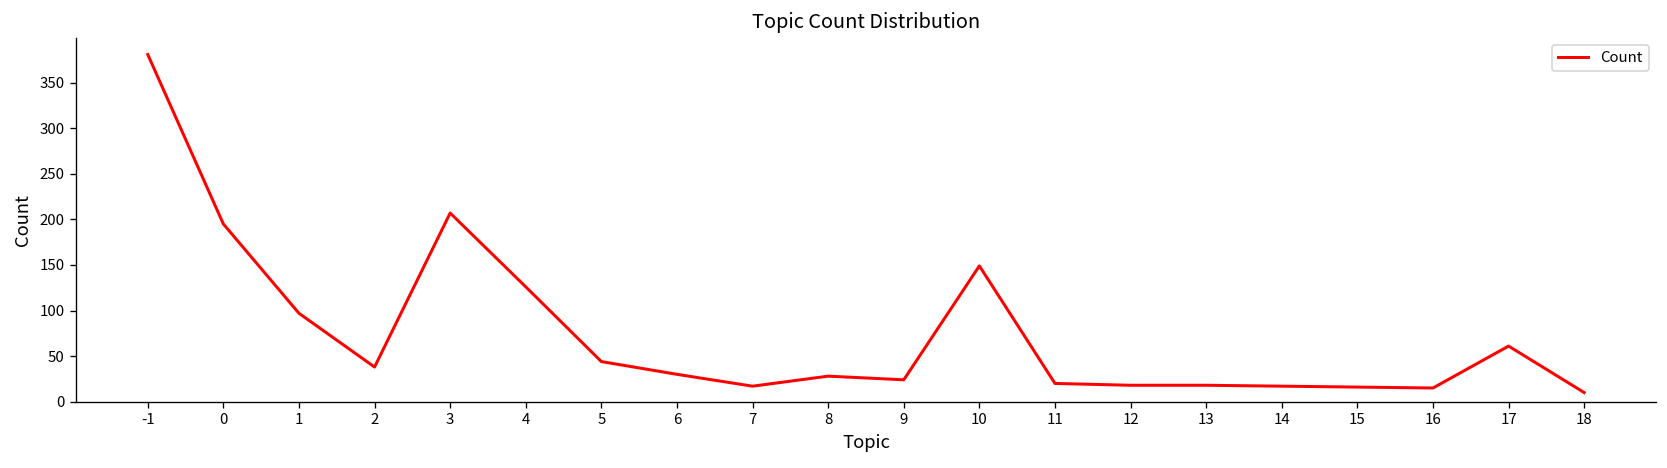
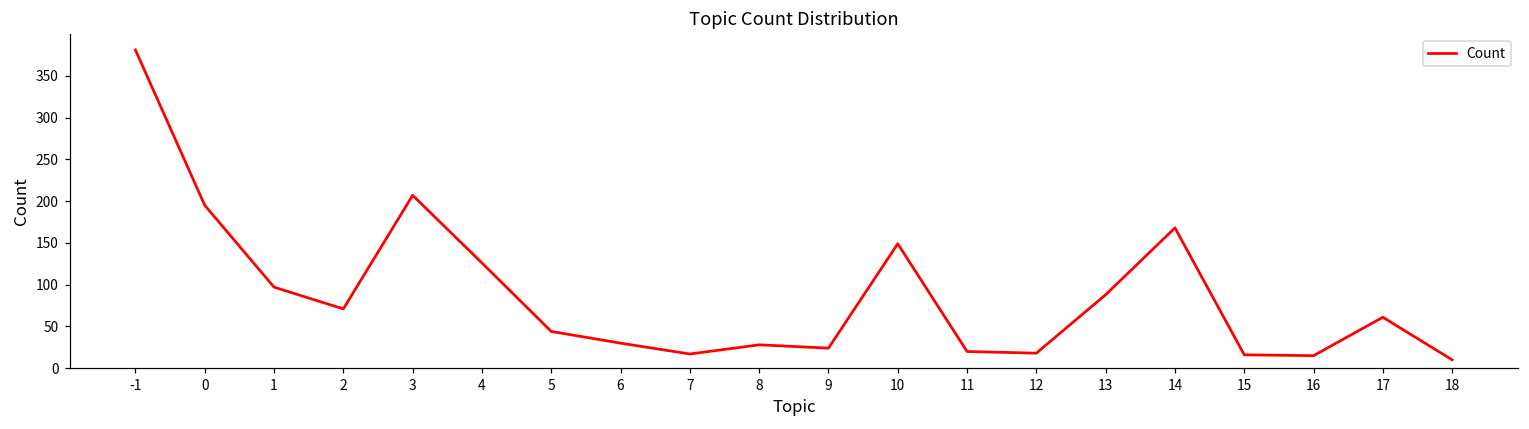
2: 40 -> 70
13: 20 -> 90
14: 20 -> 170
